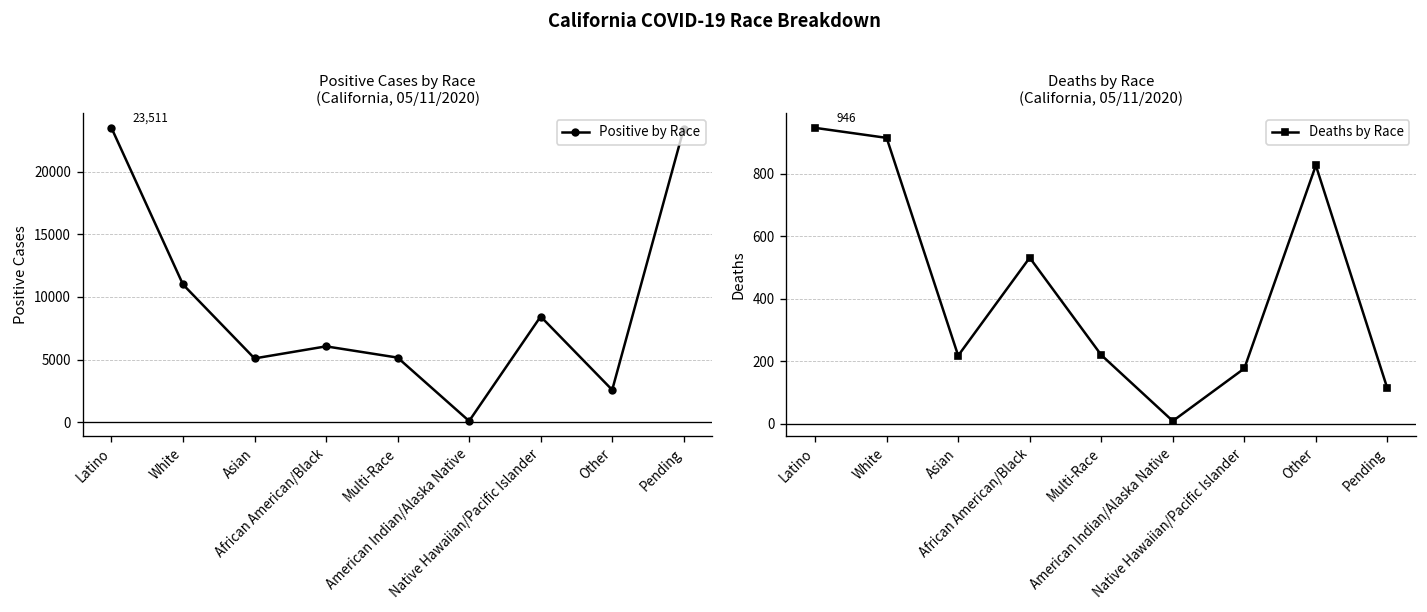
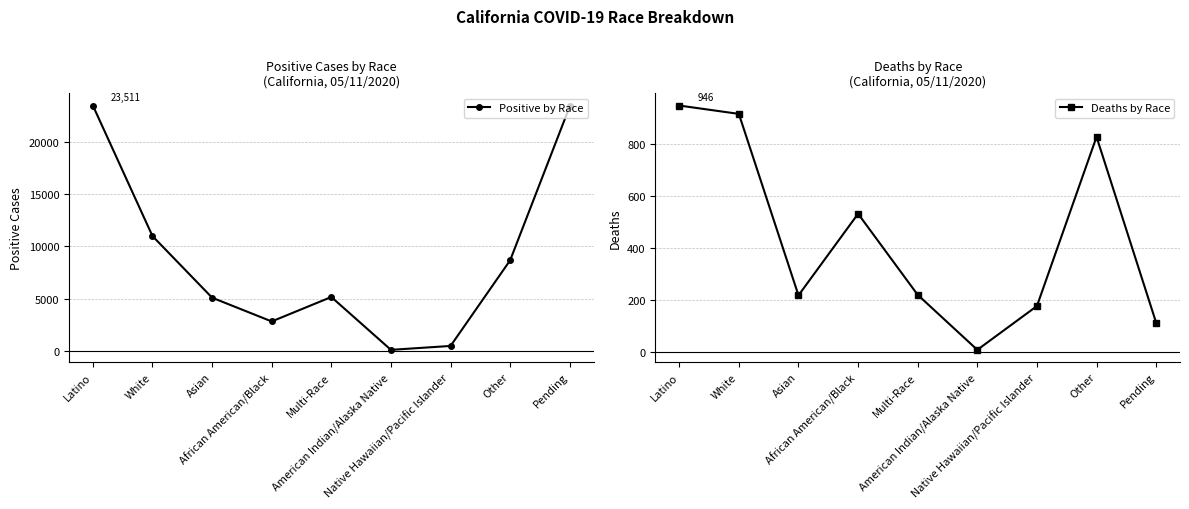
Positive Cases by Race (California, 05/11/2020), African American/Black: 6100 -> 2800
Positive Cases by Race (California, 05/11/2020), Native Hawaiian/Pacific Islander: 8400 -> 500
Positive Cases by Race (California, 05/11/2020), Other: 2600 -> 8700
